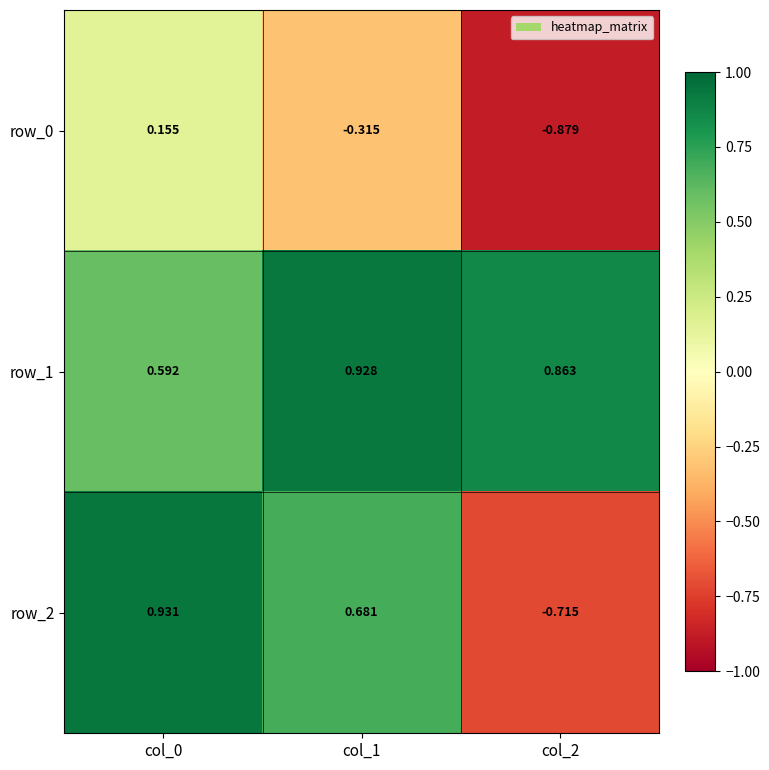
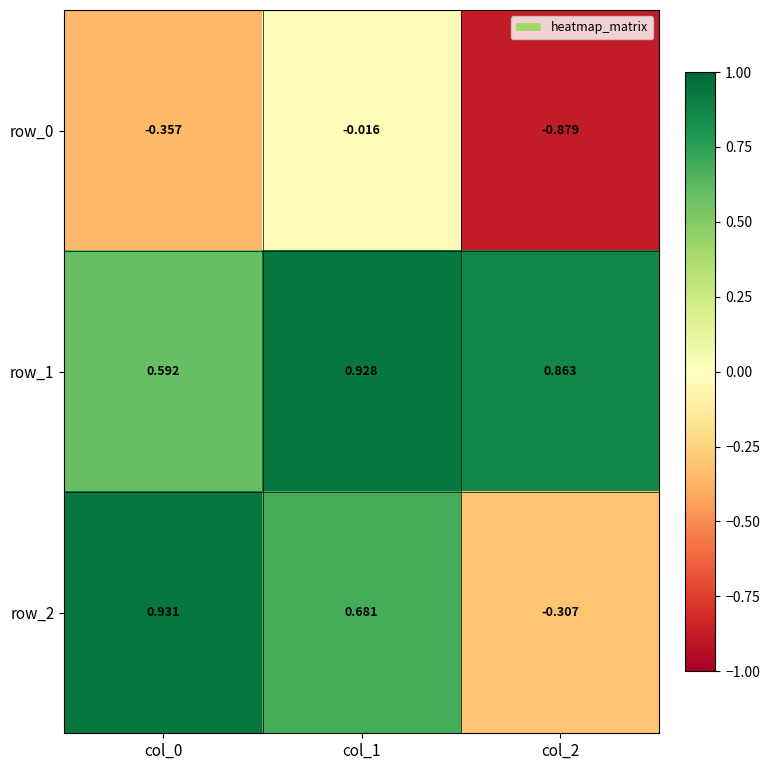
row_0, col_0: 0.155 -> -0.357
row_0, col_1: -0.315 -> -0.016
row_2, col_2: -0.715 -> -0.307
